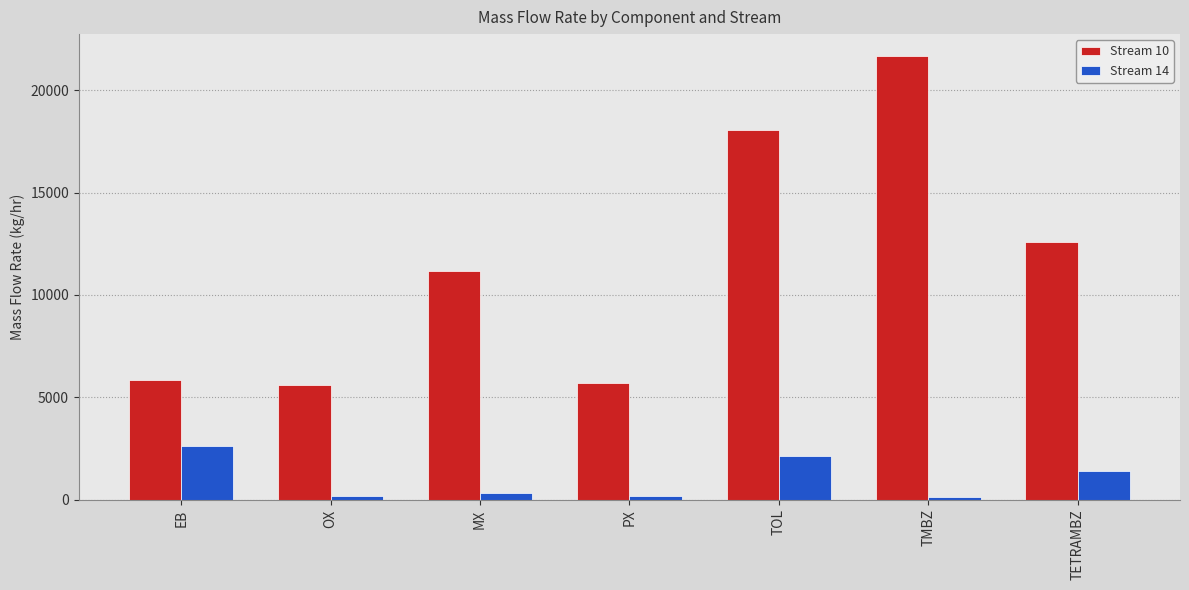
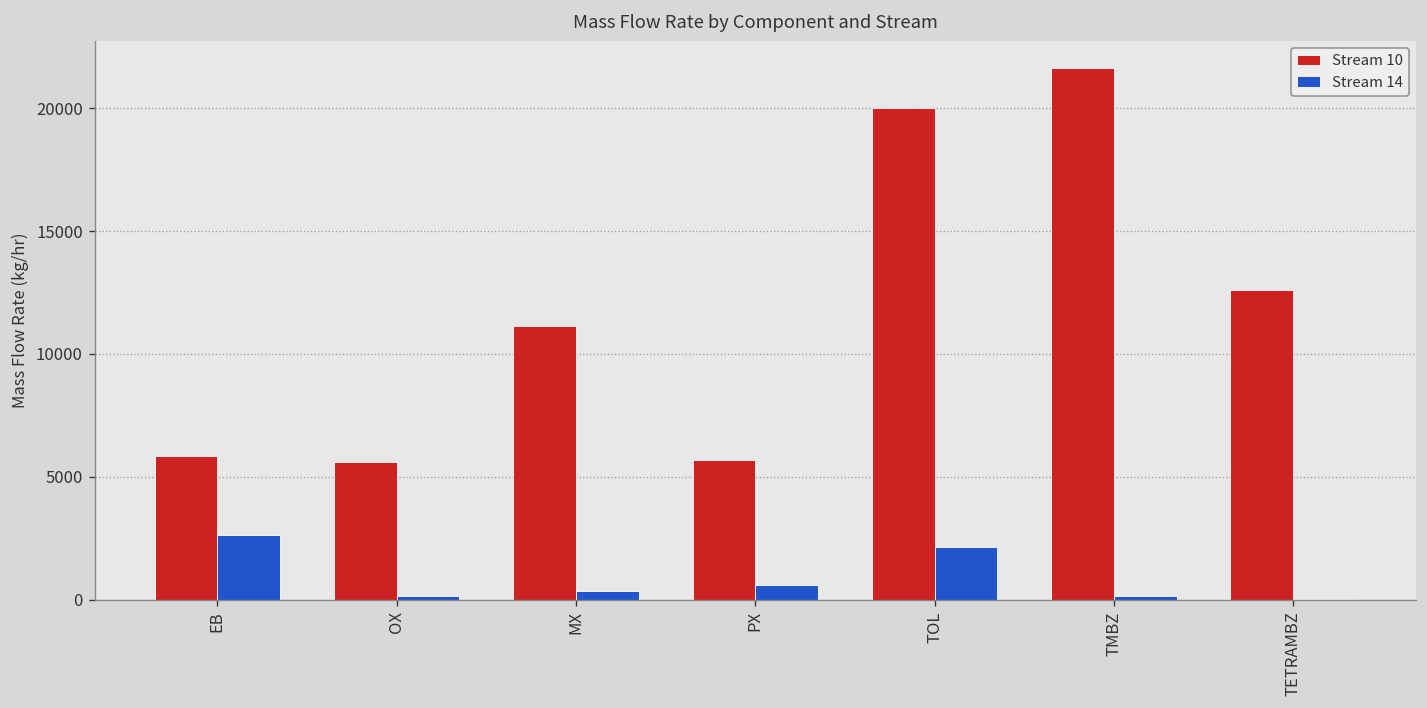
Stream 14, PX: 200 -> 600
Stream 10, TOL: 18100 -> 20000
Stream 14, TETRAMBZ: 1400 -> 0
